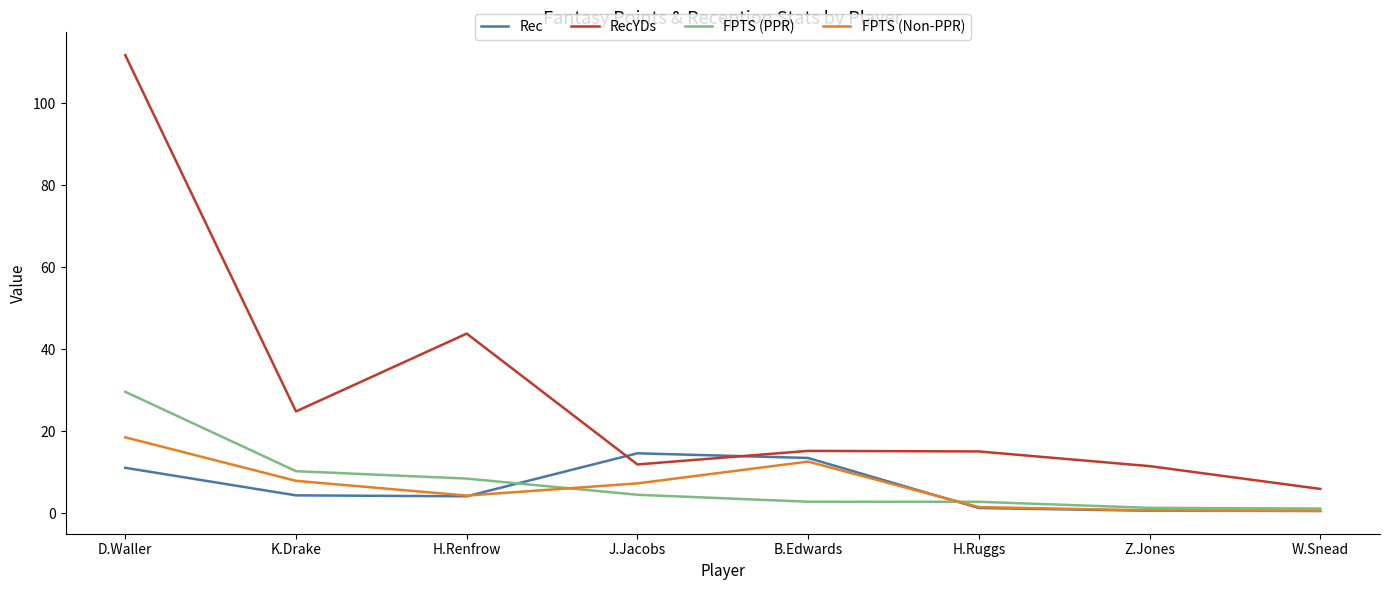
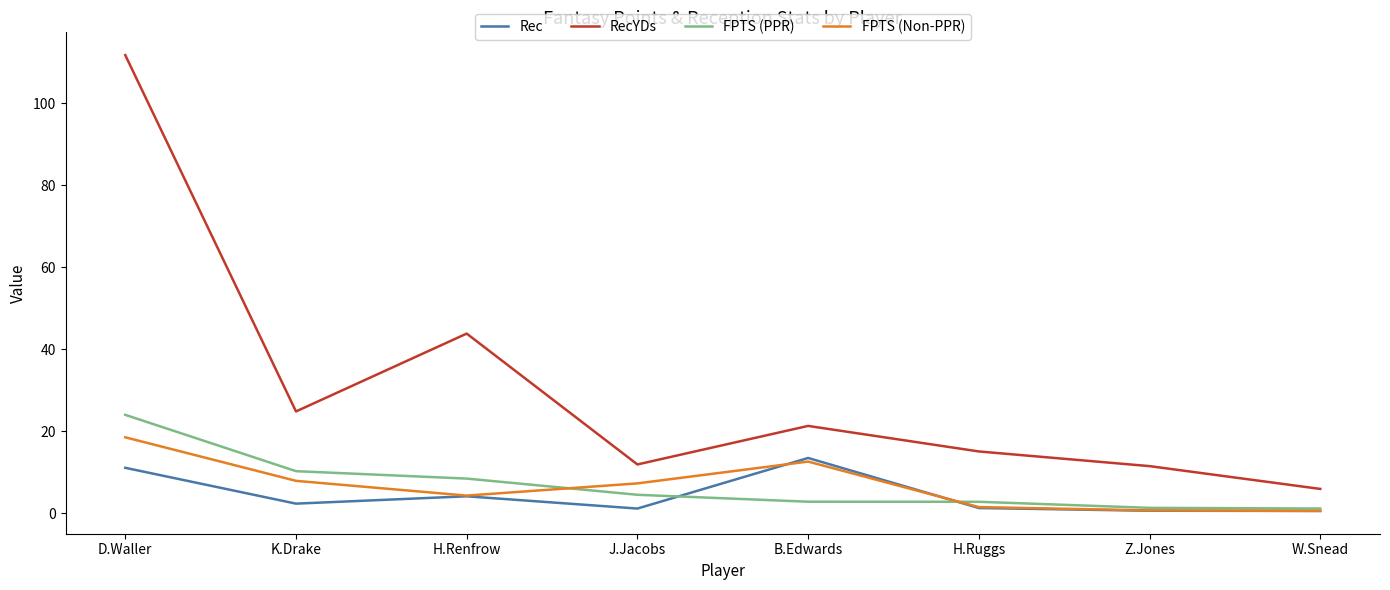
FPTS (PPR), D.Waller: 30 -> 24
Rec, K.Drake: 4 -> 2
Rec, J.Jacobs: 15 -> 1
RecYDs, B.Edwards: 15 -> 21
